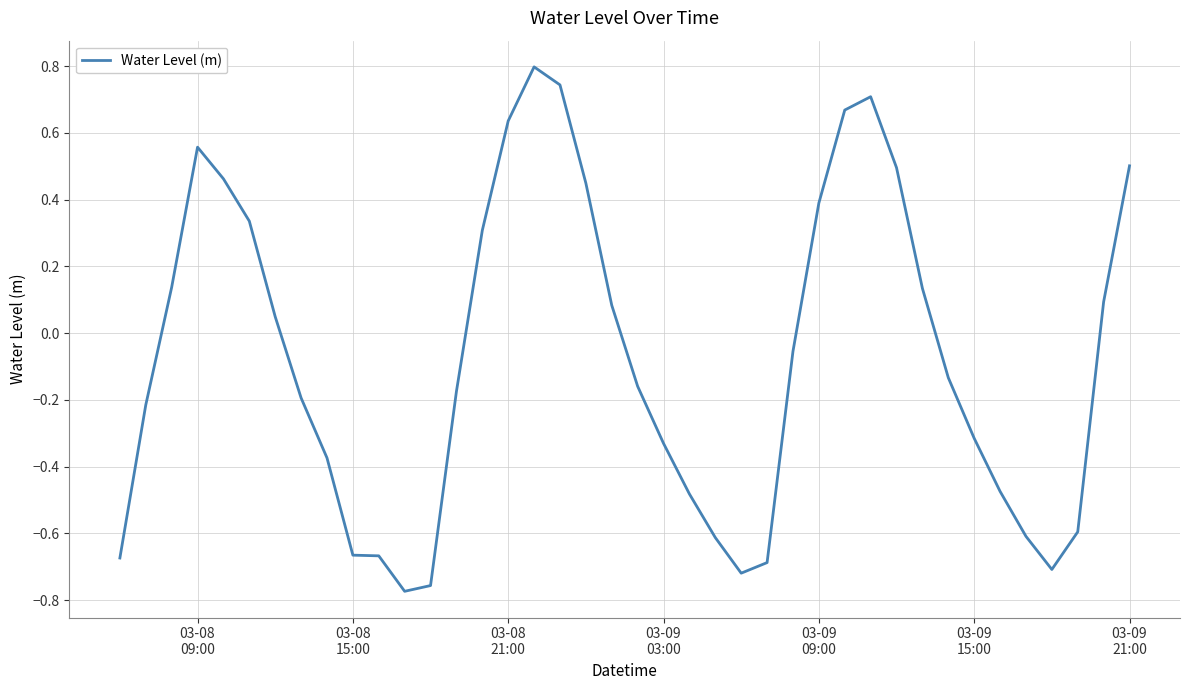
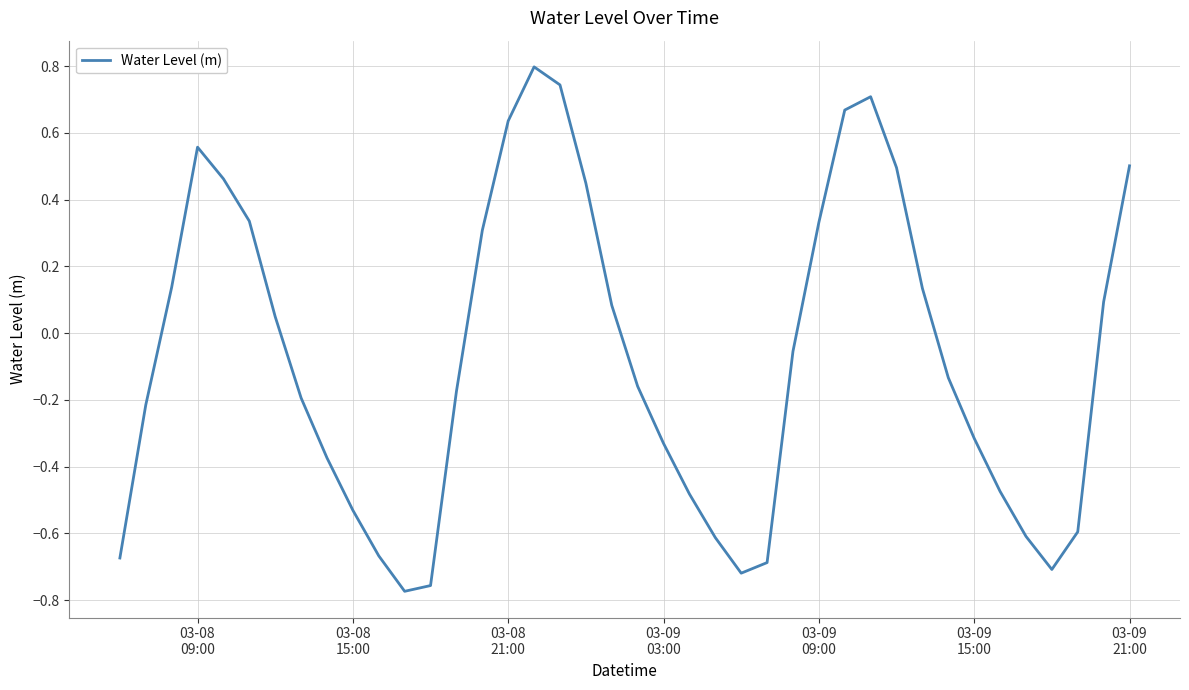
03-08 15:00: -0.67 -> -0.53
03-09 09:00: 0.39 -> 0.33
